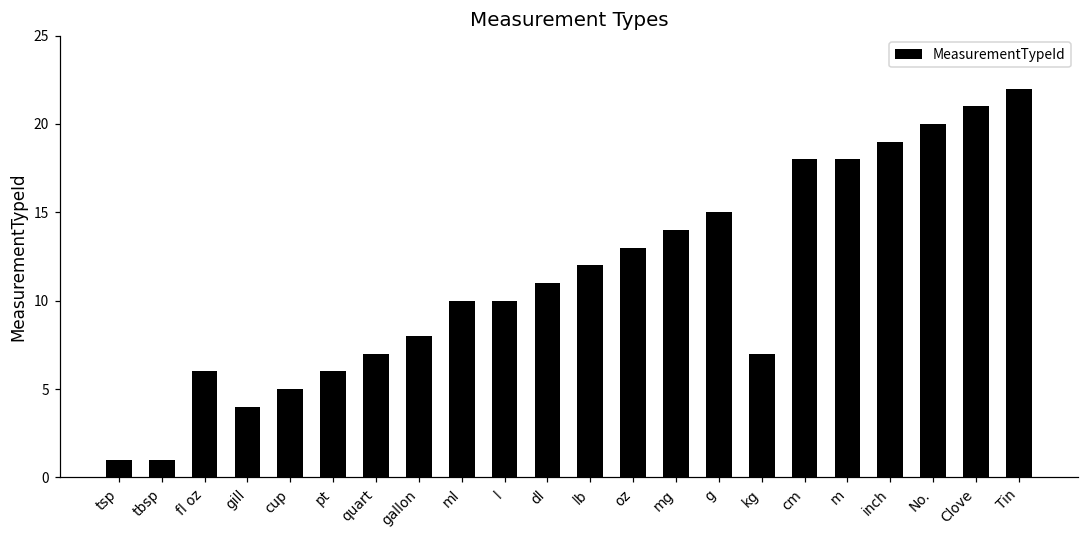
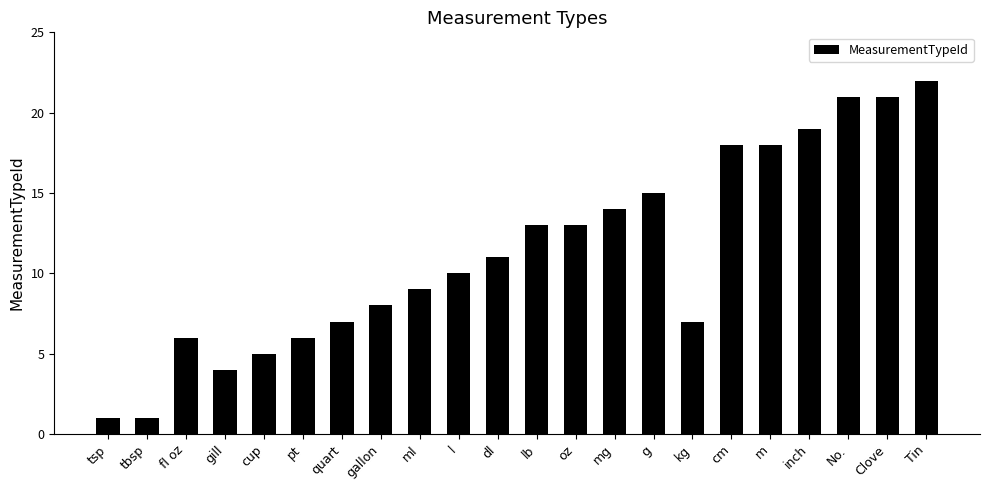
ml: 10 -> 9
lb: 12 -> 13
No.: 20 -> 21
